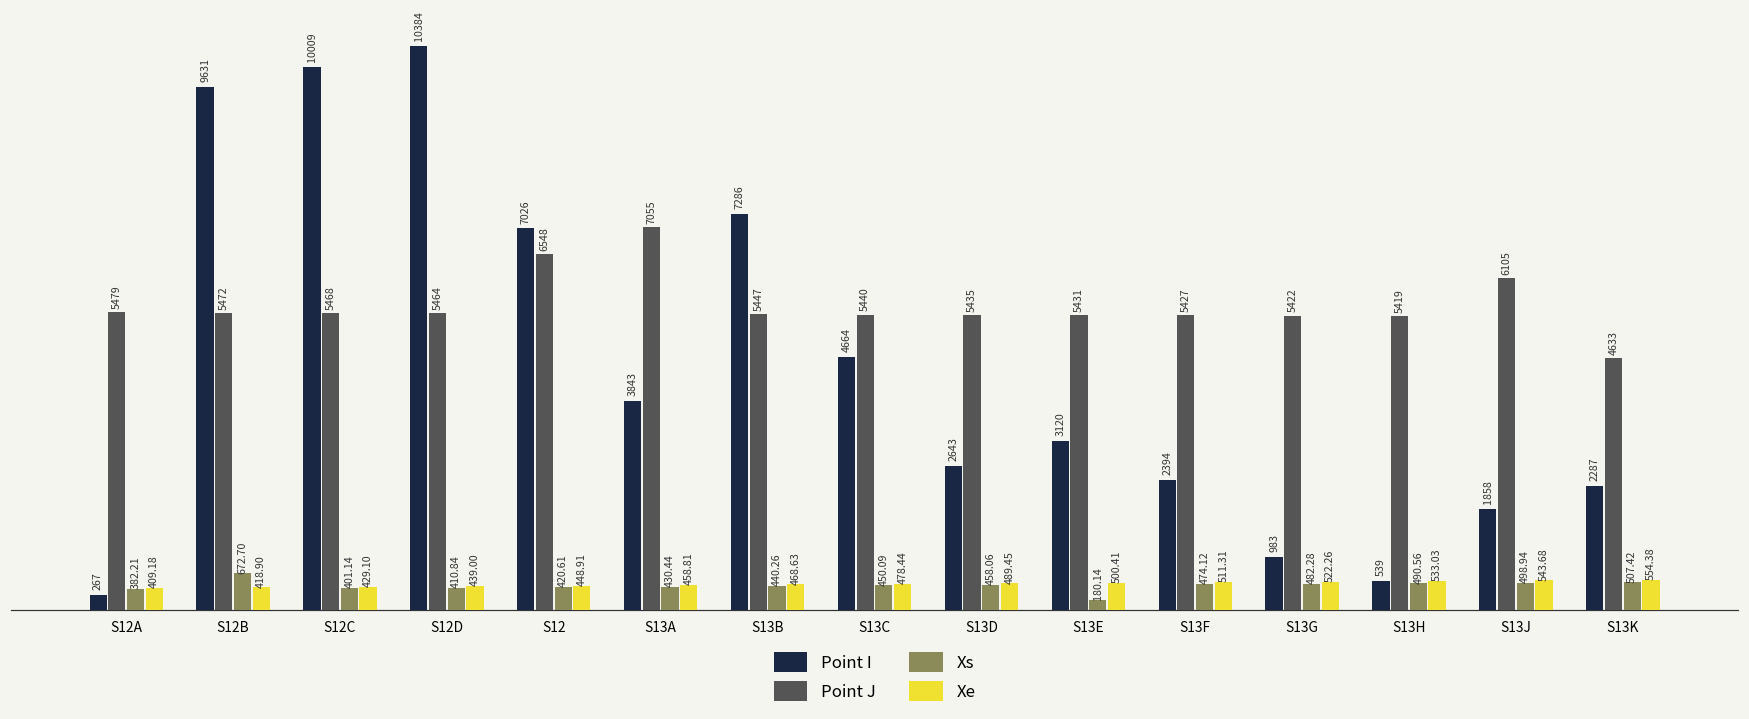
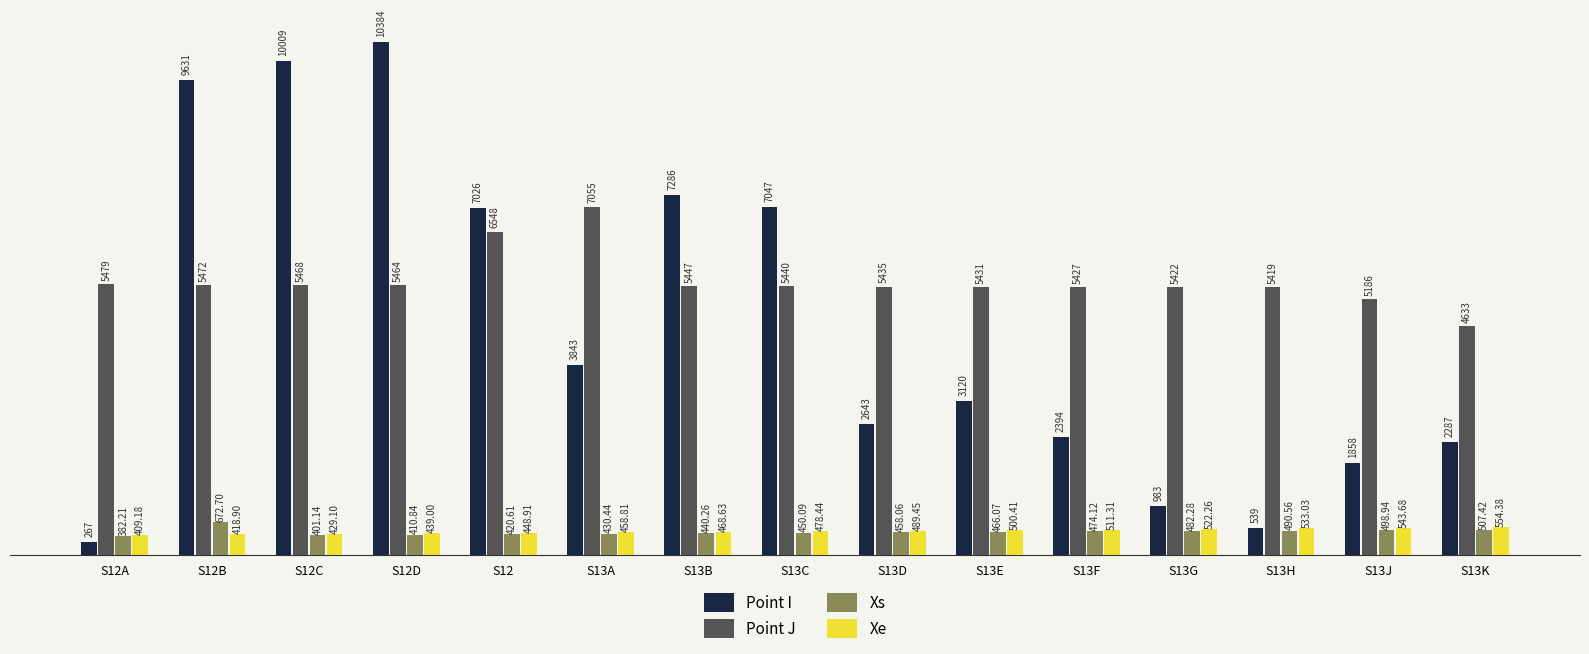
Point I, S13C: 4664 -> 7047
Xs, S13E: 180.14 -> 466.07
Point J, S13J: 6105 -> 5186
